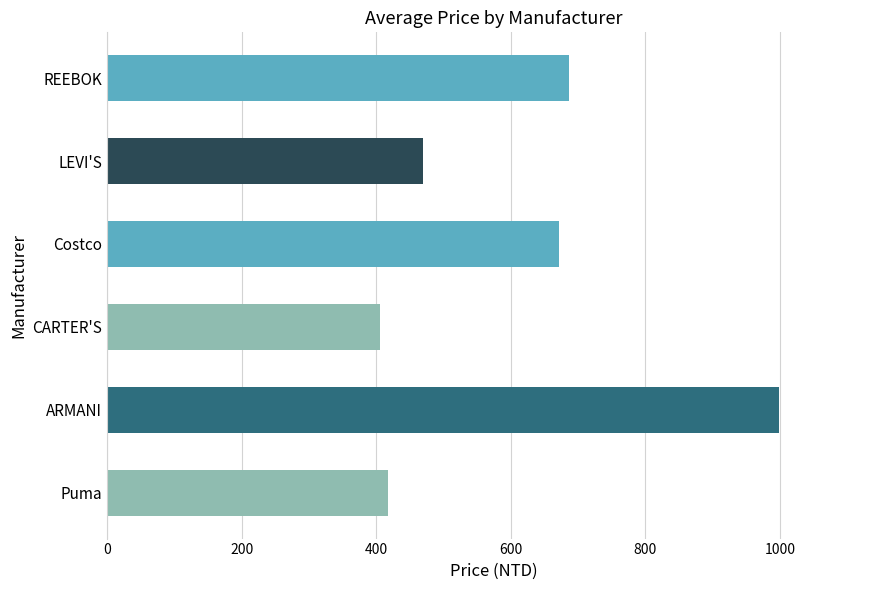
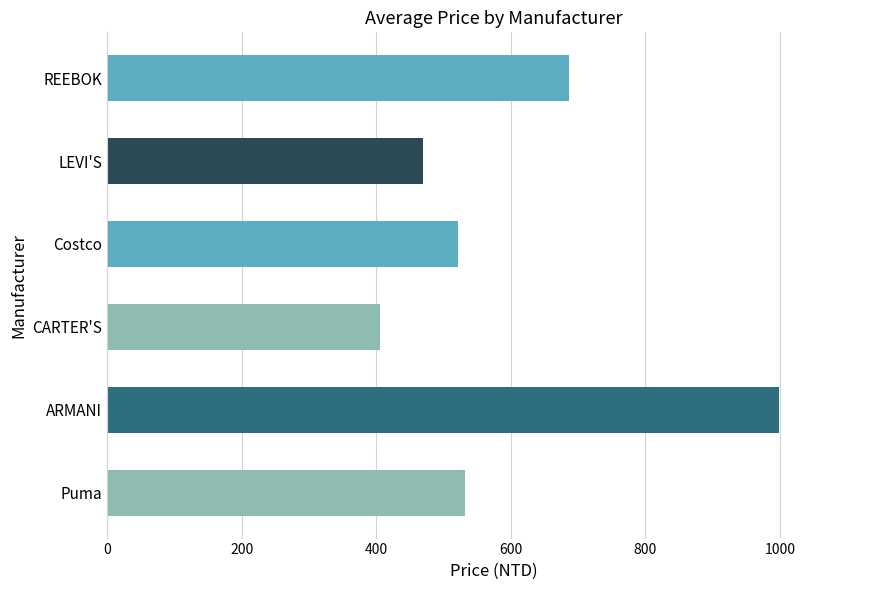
Costco: 670 -> 520
Puma: 420 -> 530
